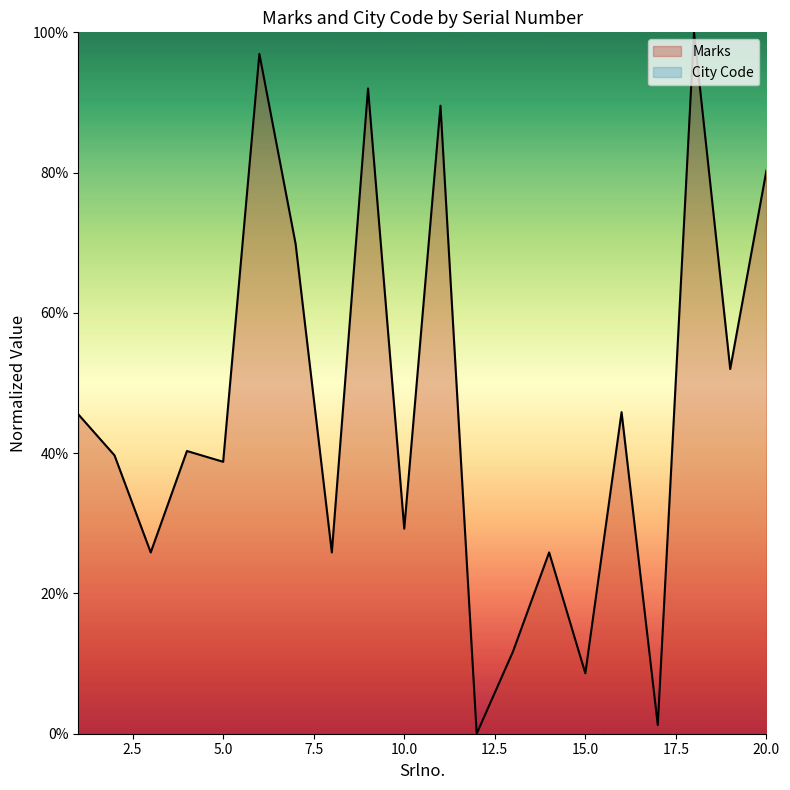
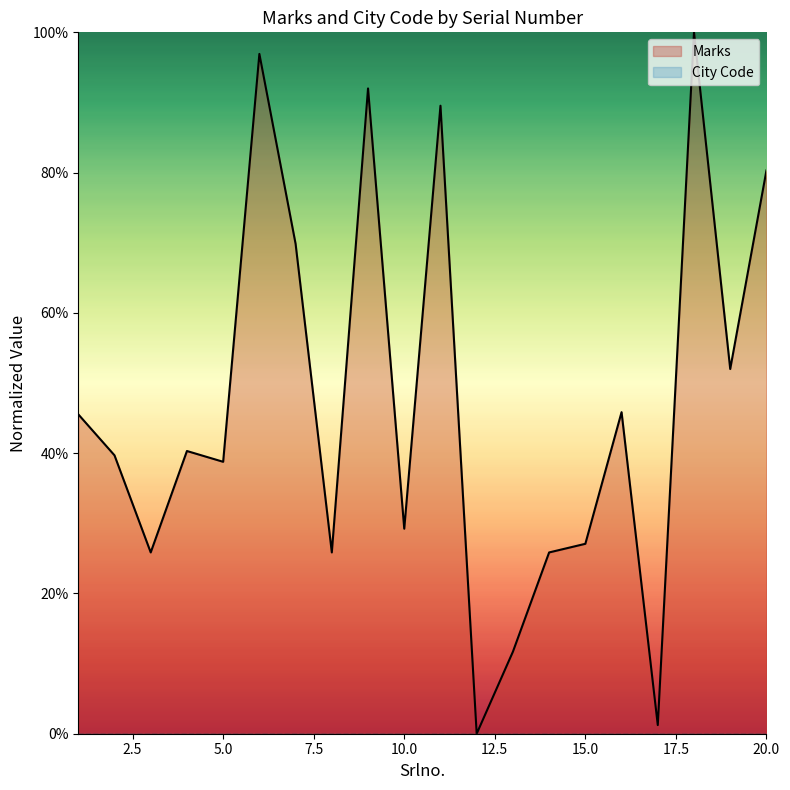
Marks, 15.0: 9% -> 27%
